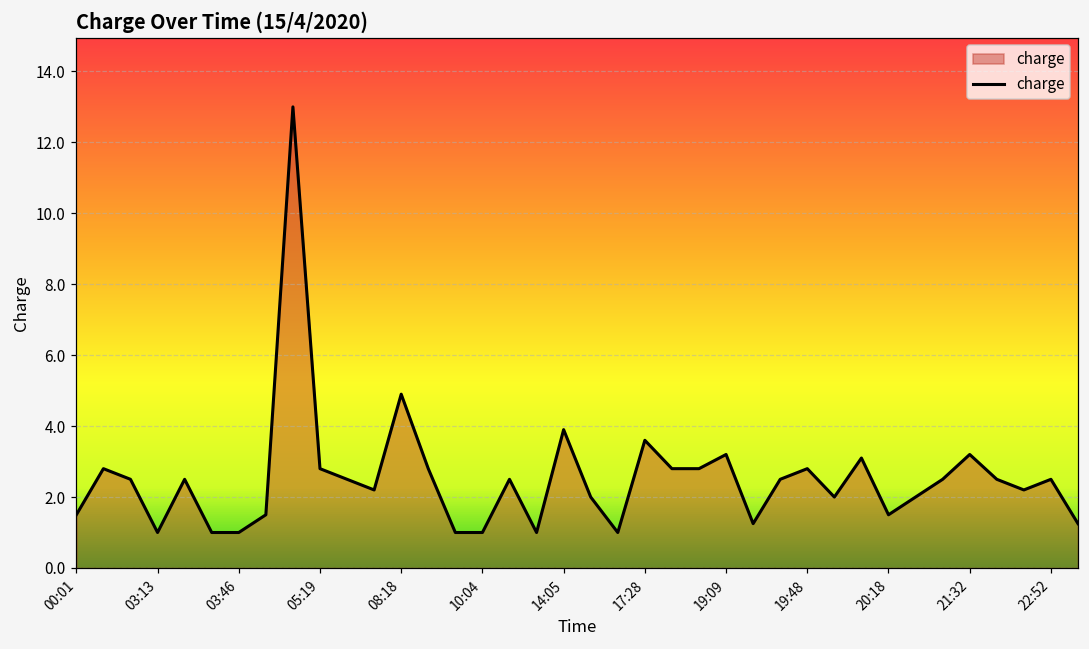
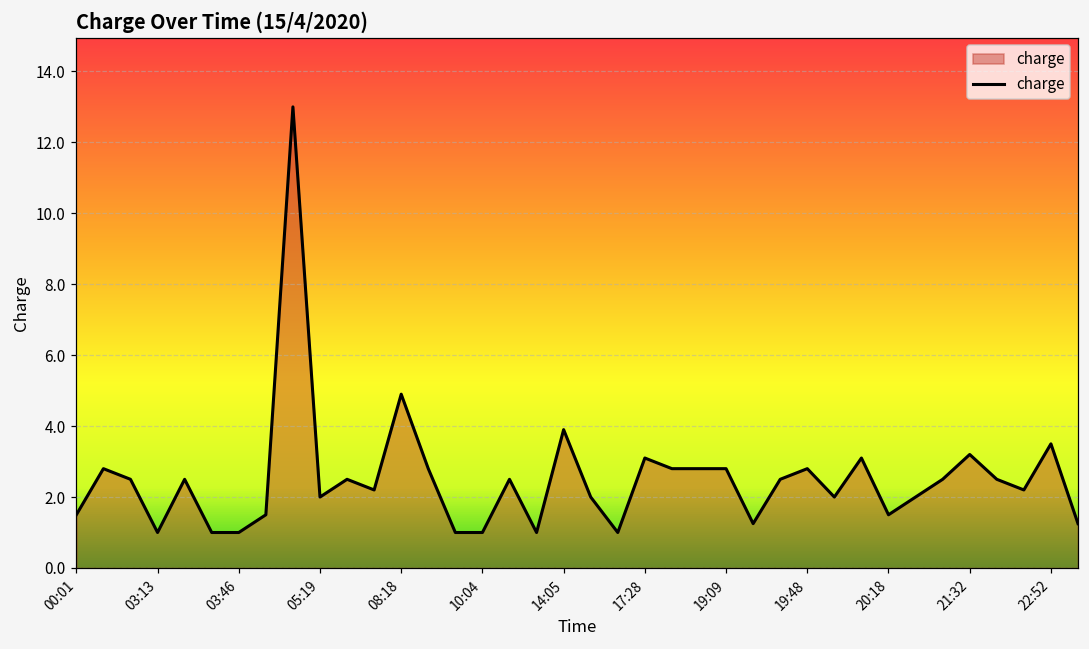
05:19: 2.8 -> 2.0
17:28: 3.6 -> 3.1
19:09: 3.2 -> 2.8
22:52: 2.5 -> 3.5
